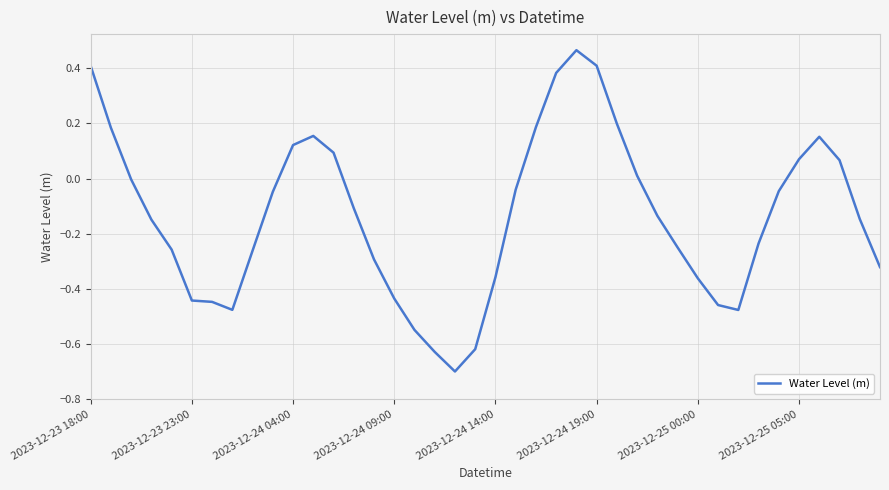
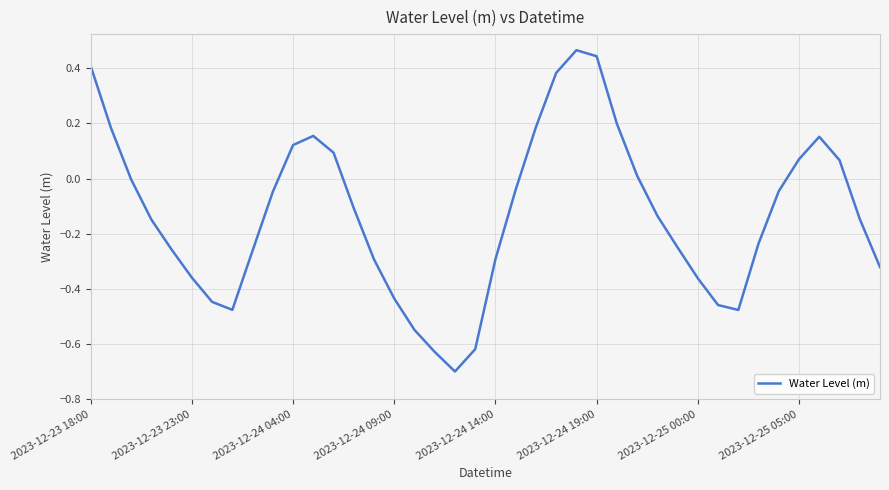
2023-12-23 23:00: -0.44 -> -0.36
2023-12-24 14:00: -0.36 -> -0.29
2023-12-24 19:00: 0.41 -> 0.44
